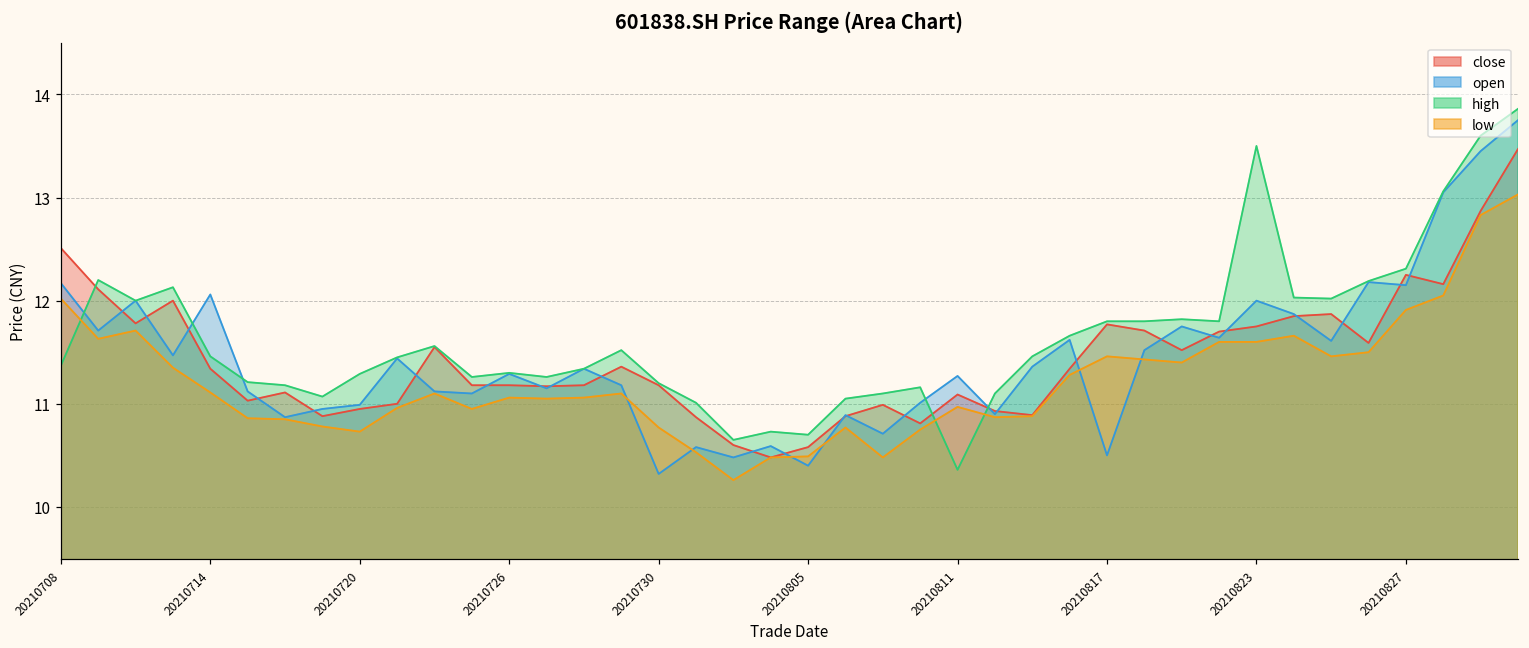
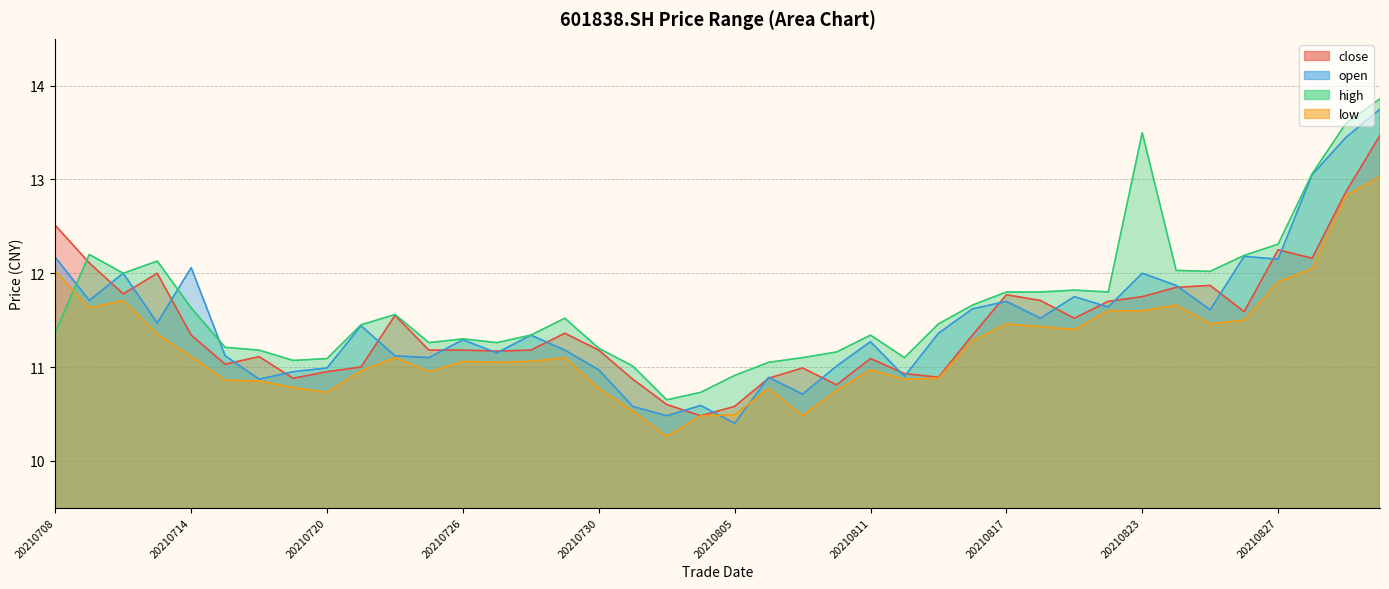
high, 20210714: 11.5 -> 11.6
high, 20210720: 11.3 -> 11.1
open, 20210730: 10.3 -> 11.0
high, 20210805: 10.7 -> 10.9
high, 20210811: 10.4 -> 11.3
open, 20210817: 10.5 -> 11.7
